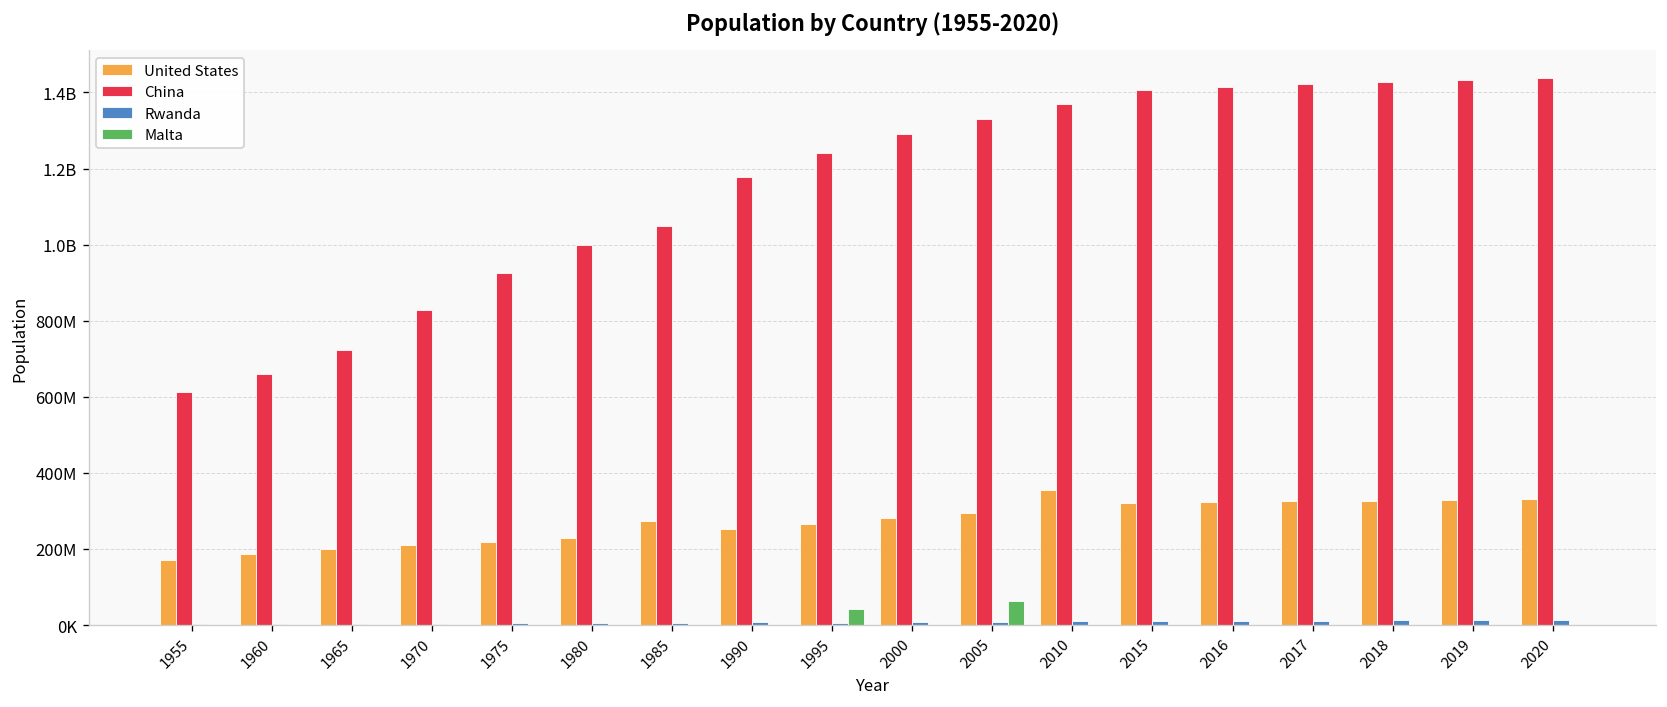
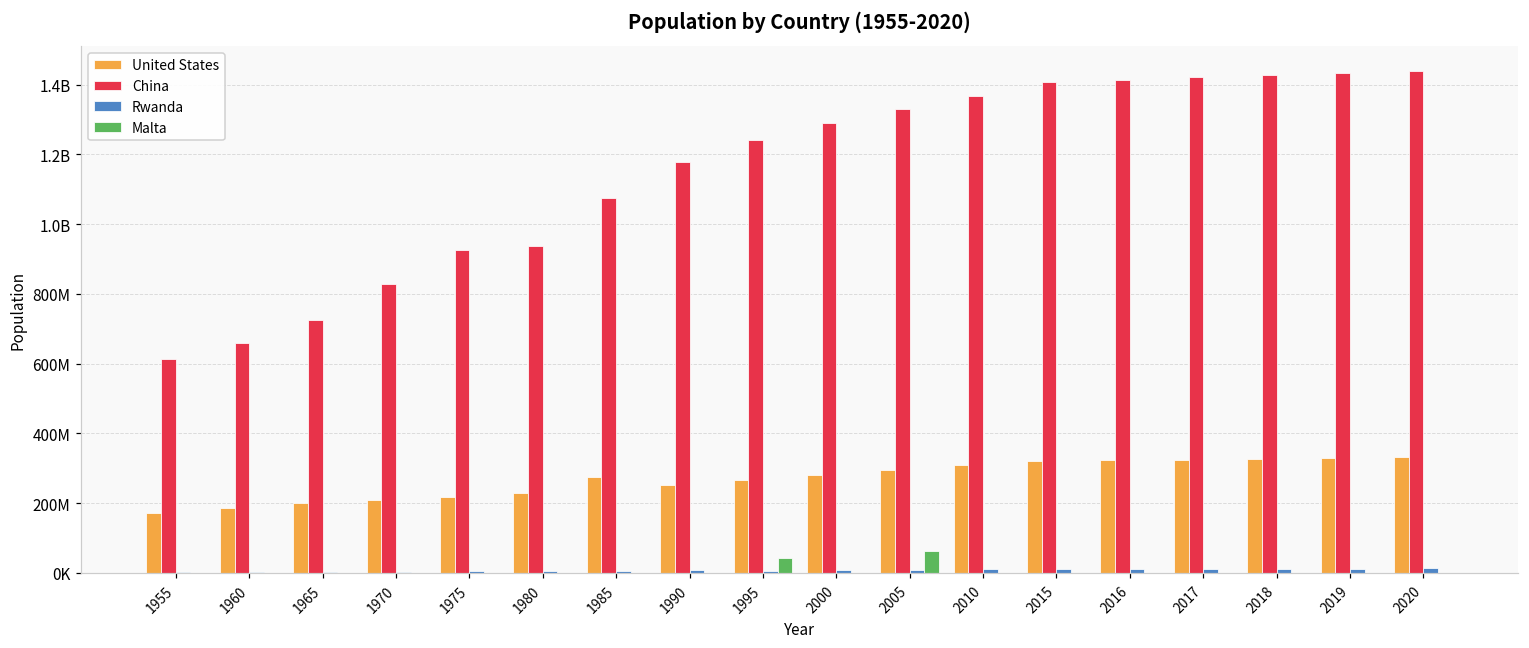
China, 1980: 1000000000 -> 940000000
China, 1985: 1050000000 -> 1080000000
United States, 2010: 360000000 -> 310000000
